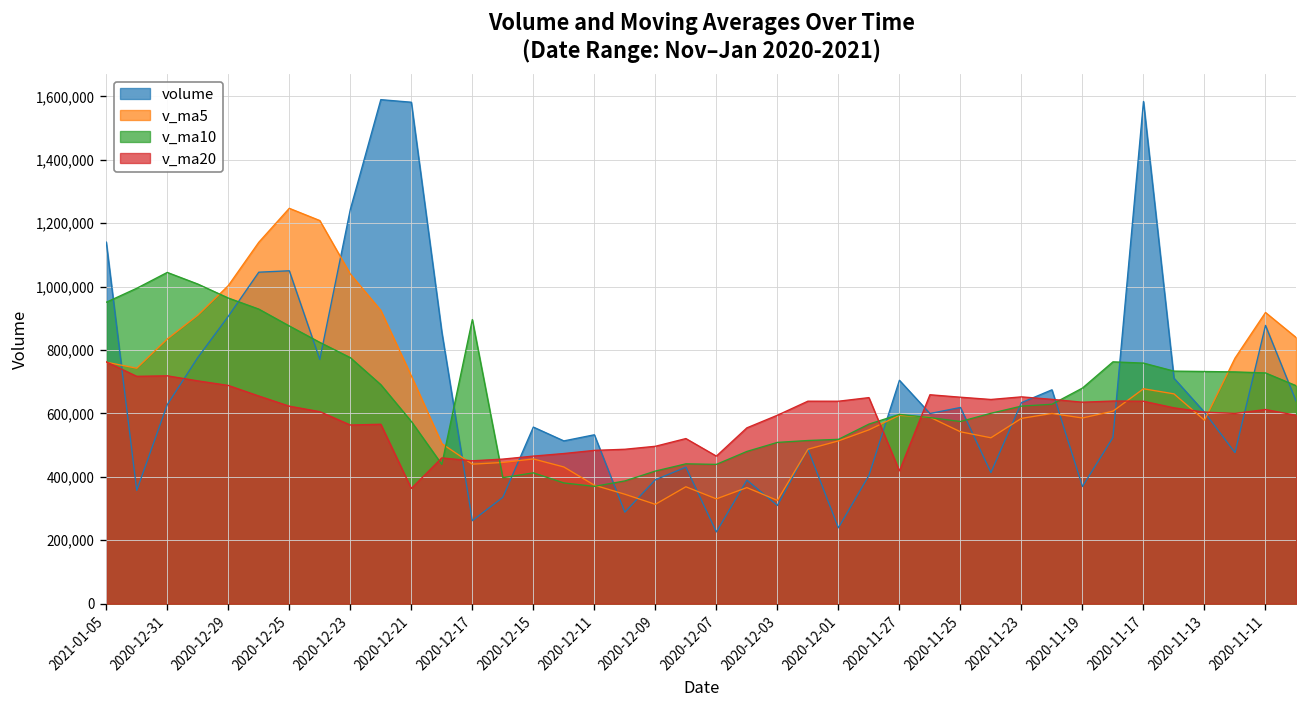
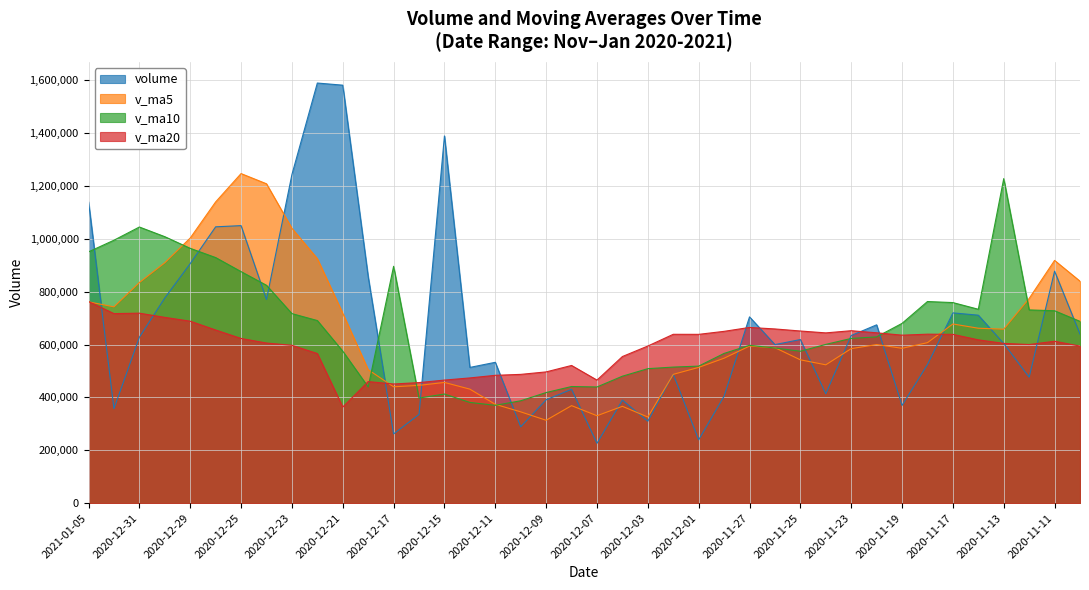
v_ma10, 2020-12-23: 780,000 -> 720,000
v_ma20, 2020-12-23: 560,000 -> 600,000
volume, 2020-12-15: 560,000 -> 1,390,000
v_ma20, 2020-11-27: 420,000 -> 660,000
volume, 2020-11-17: 1,580,000 -> 720,000
v_ma5, 2020-11-13: 580,000 -> 660,000
v_ma10, 2020-11-13: 730,000 -> 1,230,000
